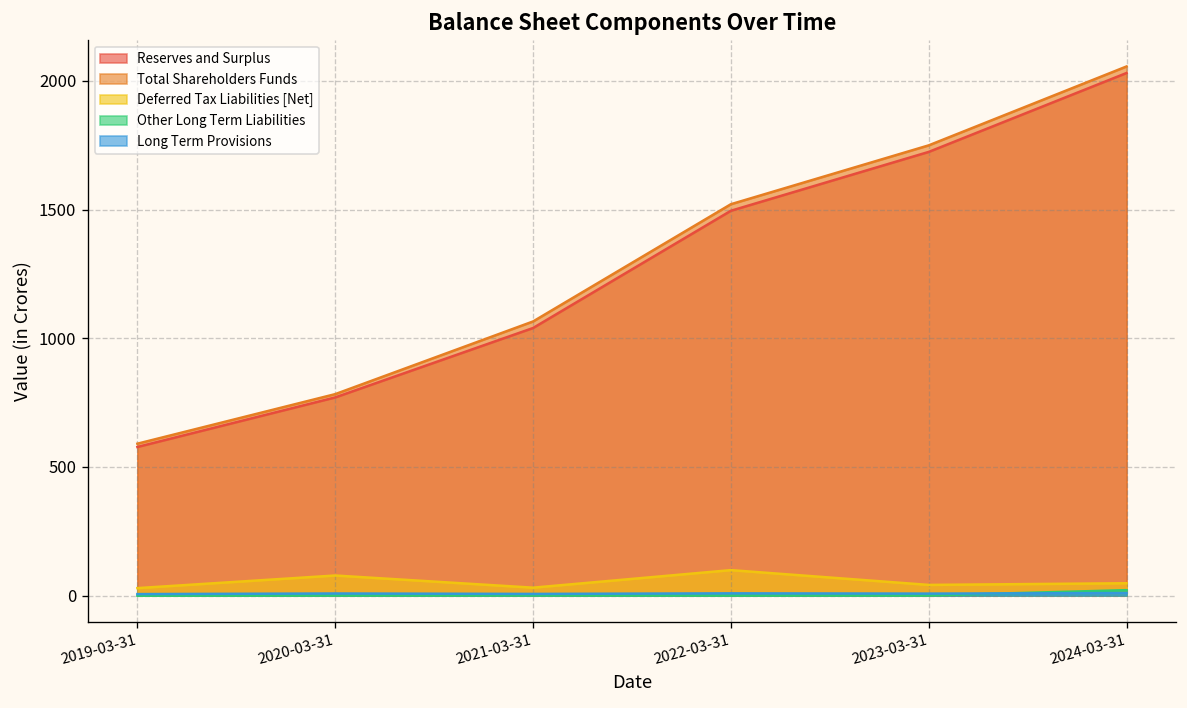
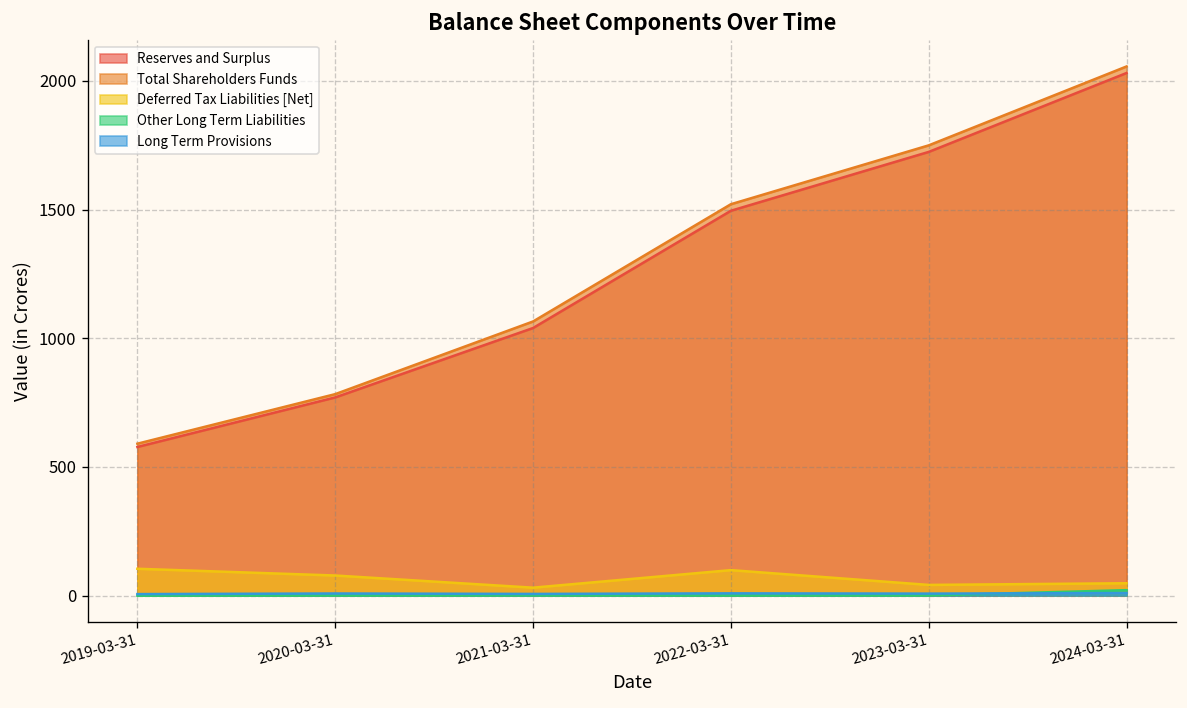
Deferred Tax Liabilities [Net], 2019-03-31: 30 -> 100
